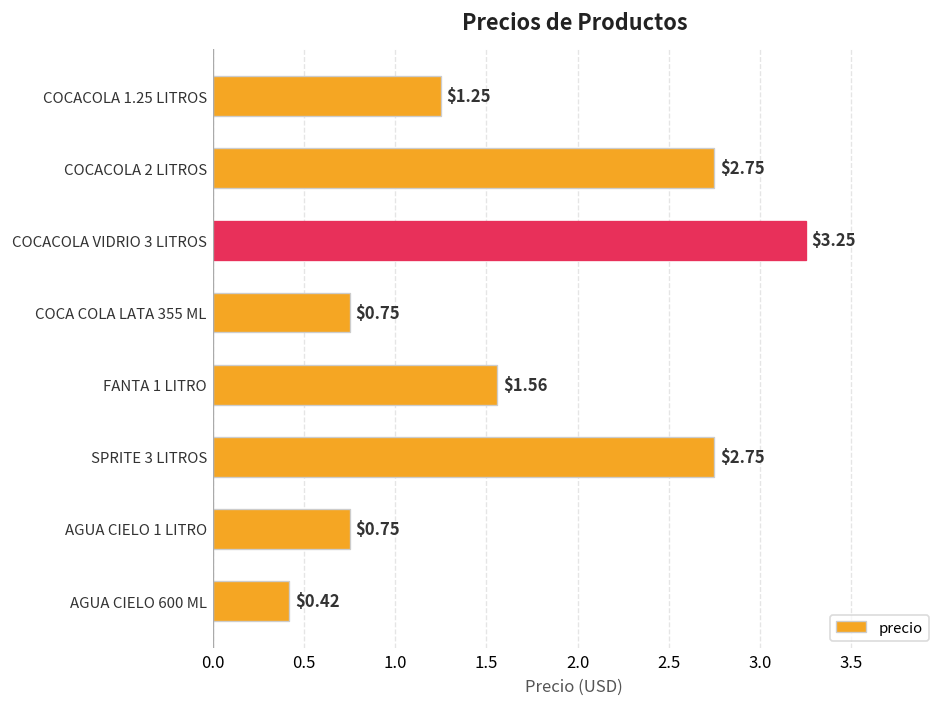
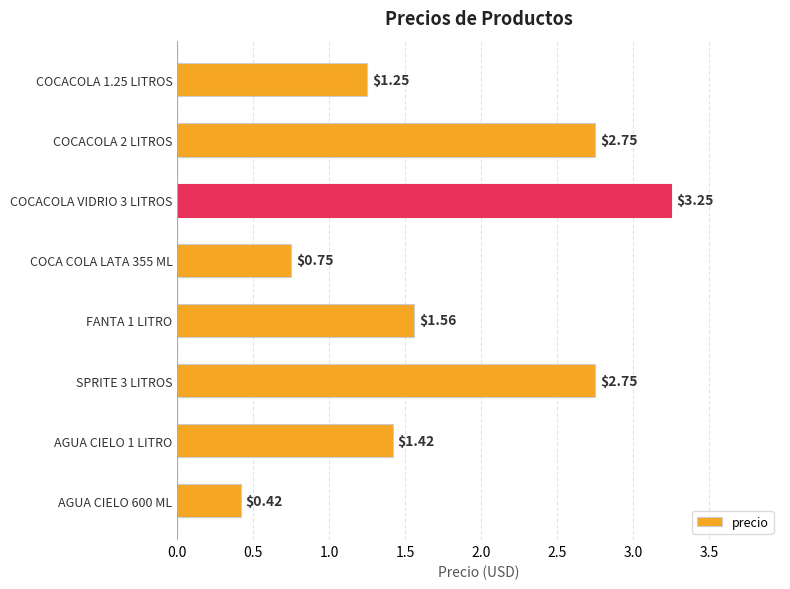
AGUA CIELO 1 LITRO: $0.75 -> $1.42
